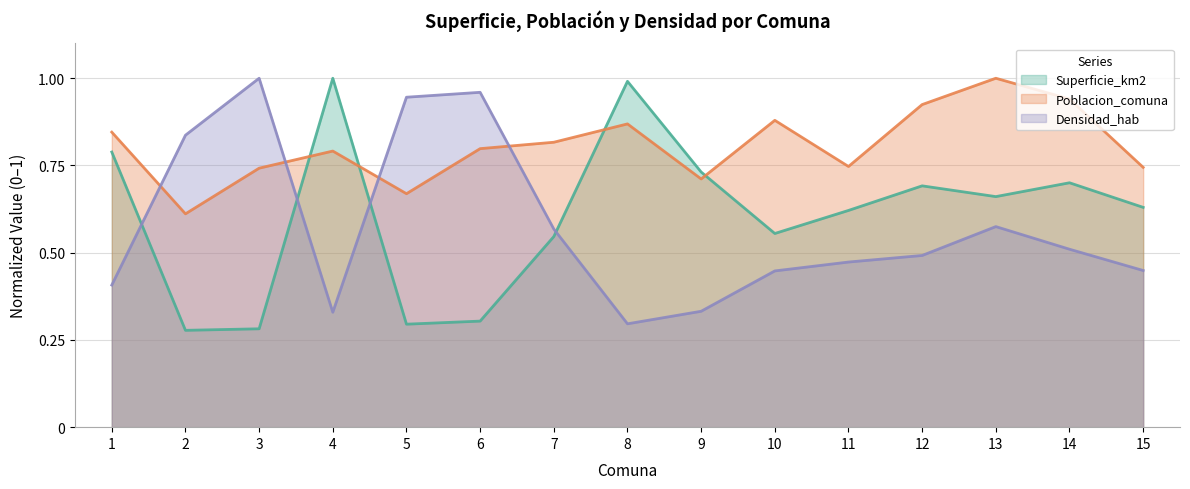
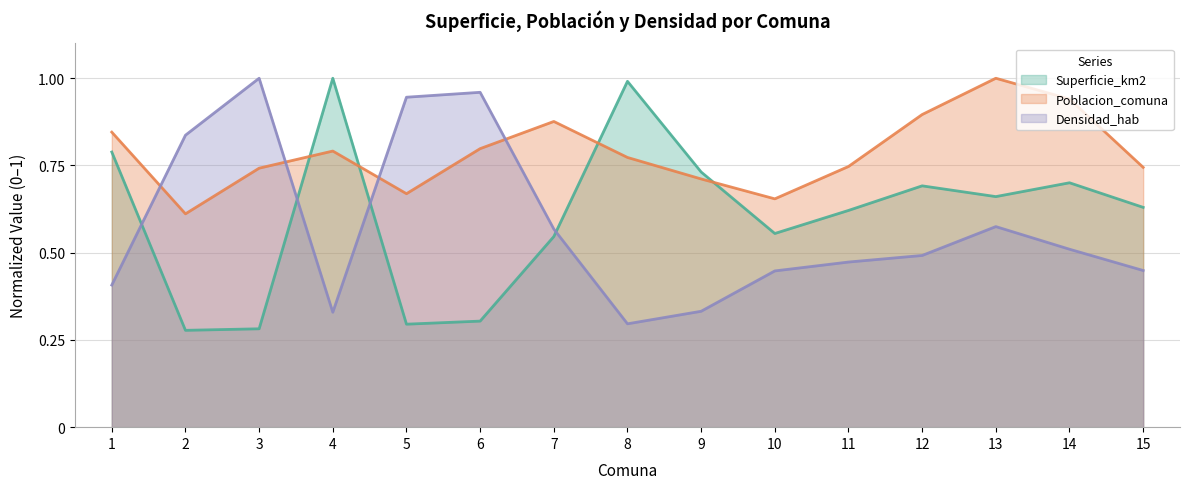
Poblacion_comuna, 7: 0.82 -> 0.88
Poblacion_comuna, 8: 0.87 -> 0.77
Poblacion_comuna, 10: 0.88 -> 0.65
Poblacion_comuna, 12: 0.92 -> 0.90
